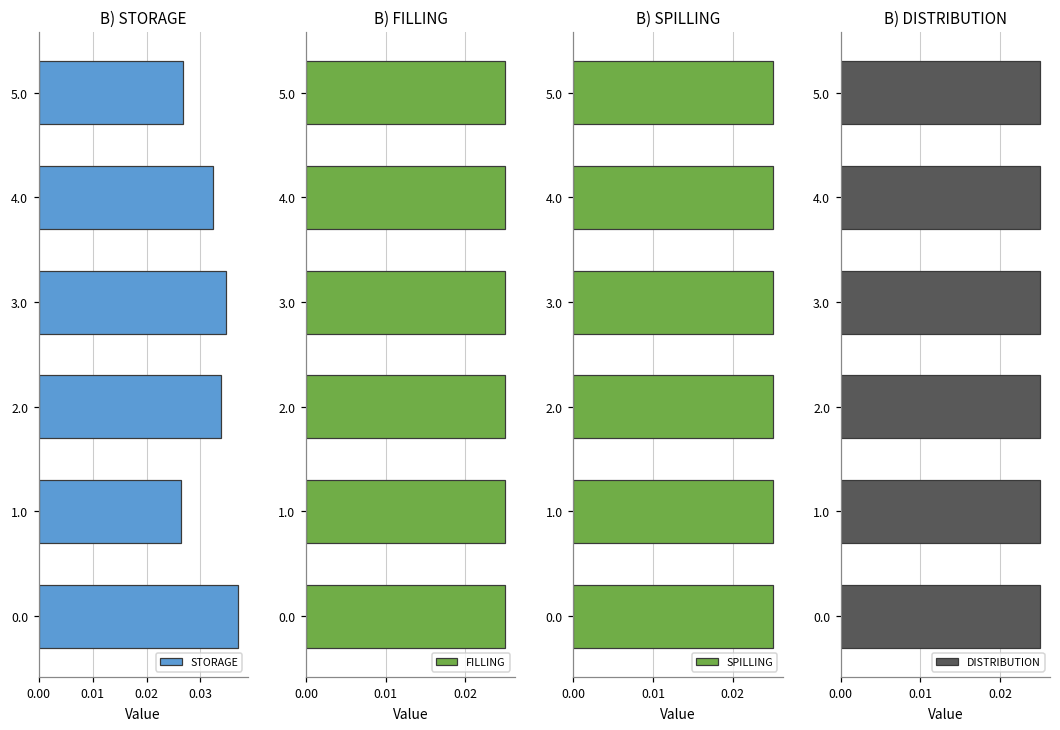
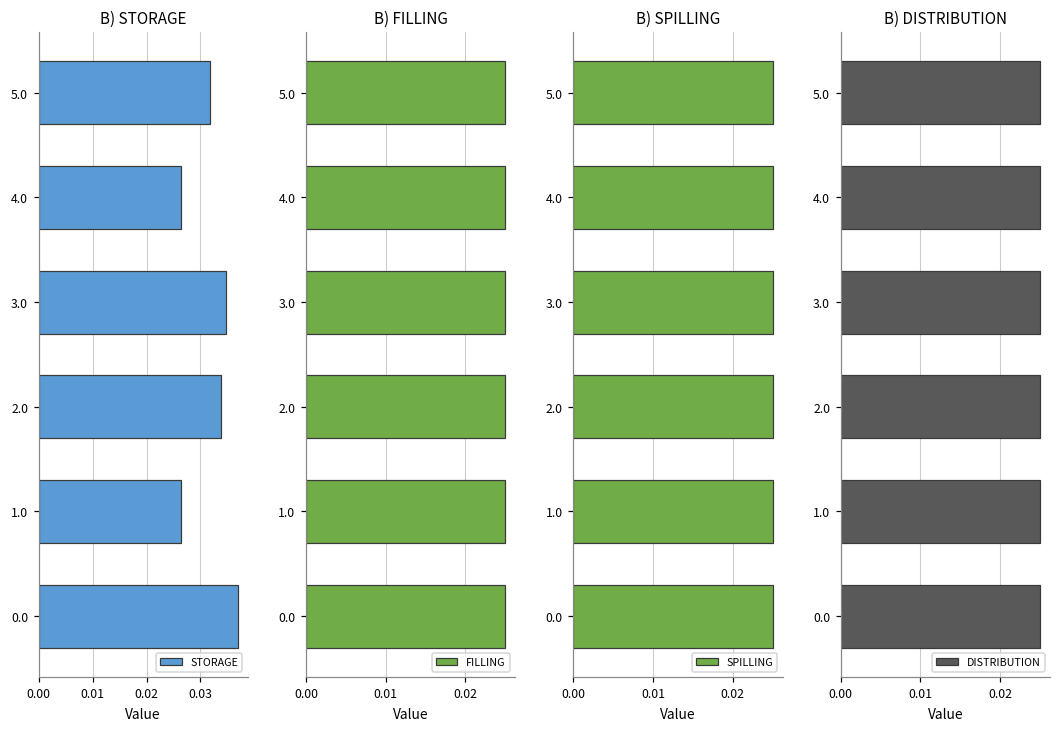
B) STORAGE, 5.0: 0.027 -> 0.032
B) STORAGE, 4.0: 0.032 -> 0.026
